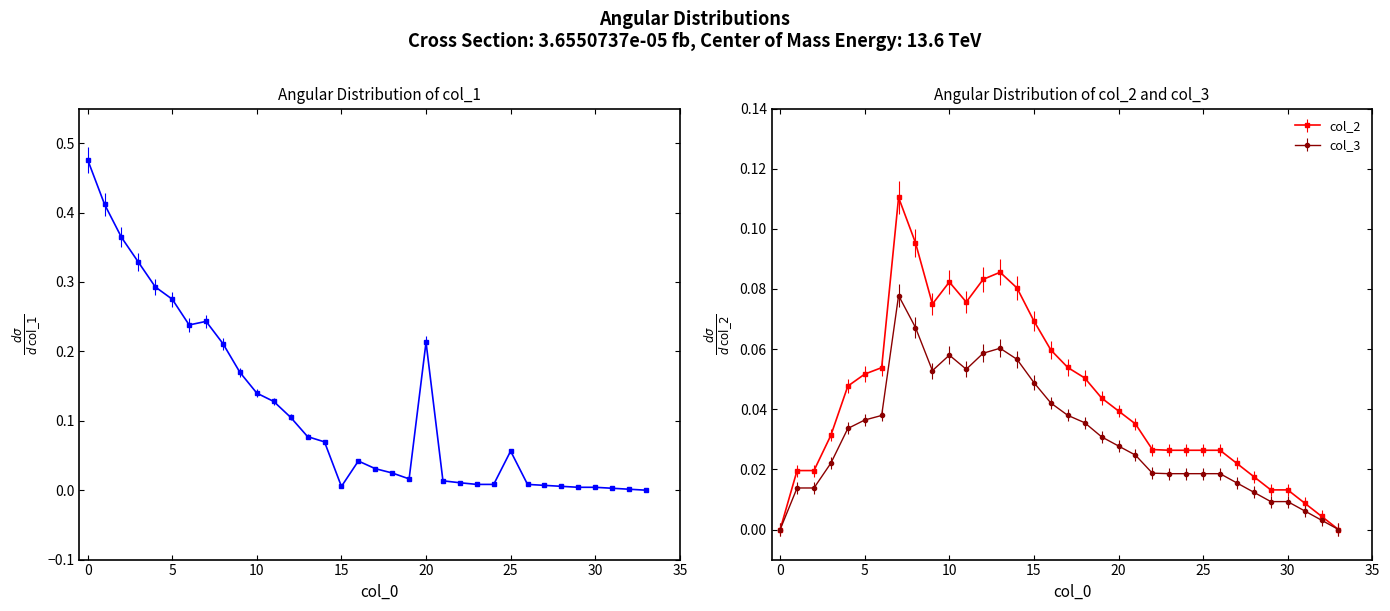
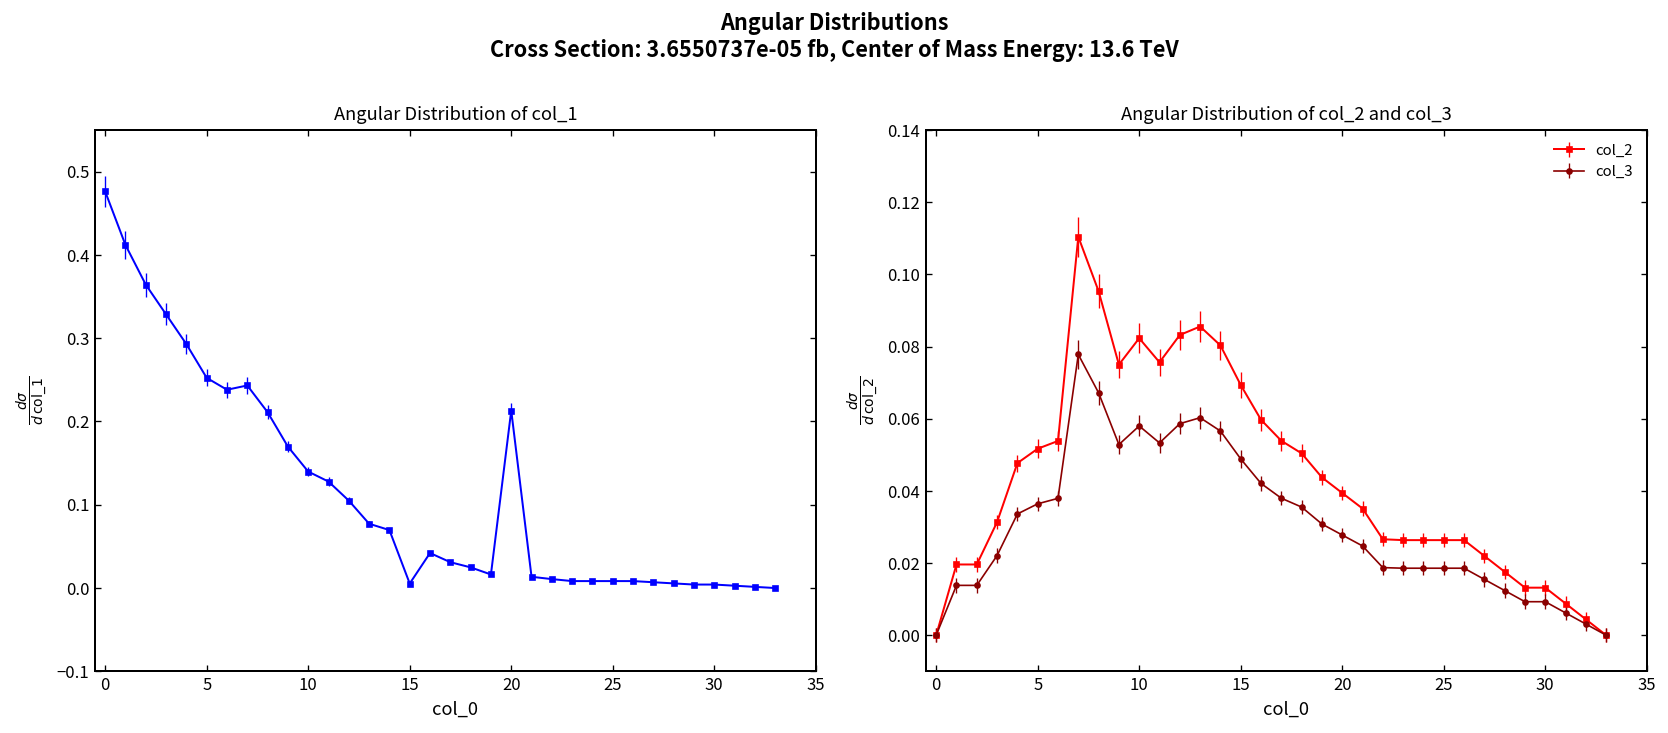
Angular Distribution of col_1, 5: 0.28 -> 0.25
Angular Distribution of col_1, 25: 0.06 -> 0.01
